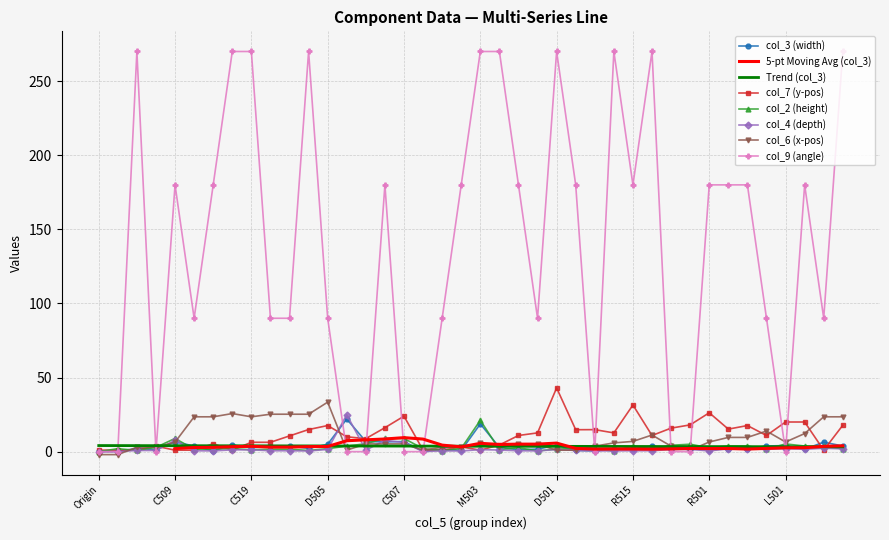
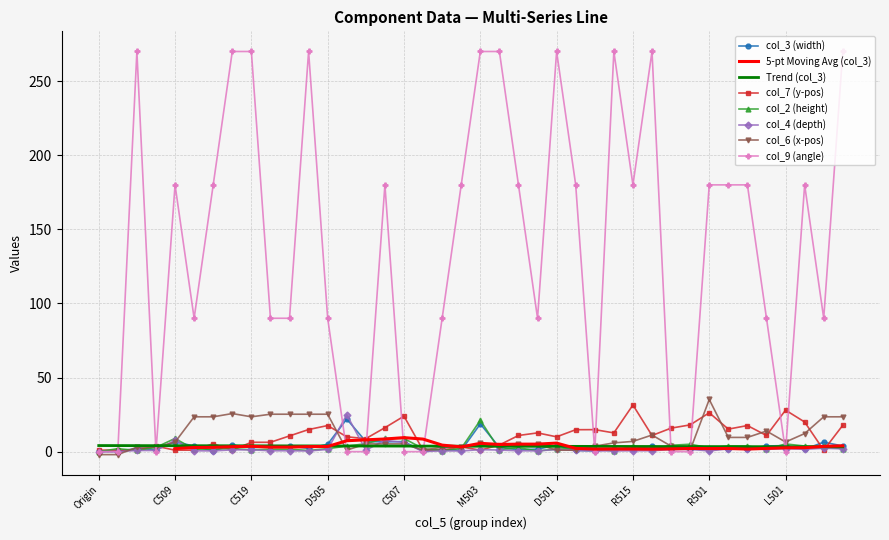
col_6 (x-pos), D505: 33 -> 25
col_7 (y-pos), D501: 43 -> 10
col_6 (x-pos), R501: 7 -> 35
col_7 (y-pos), L501: 20 -> 28
